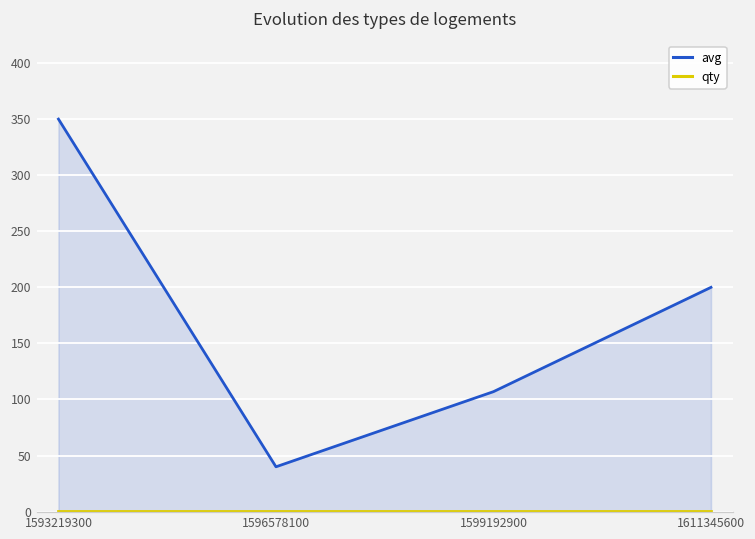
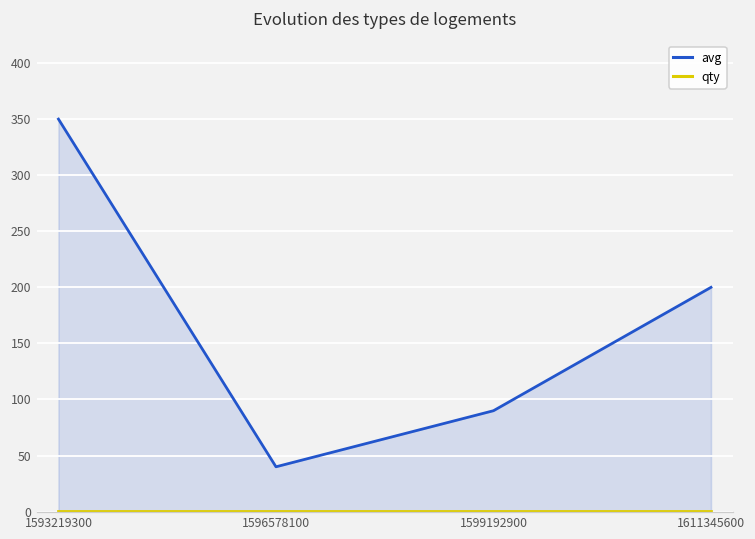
avg, 1599192900: 107 -> 90
